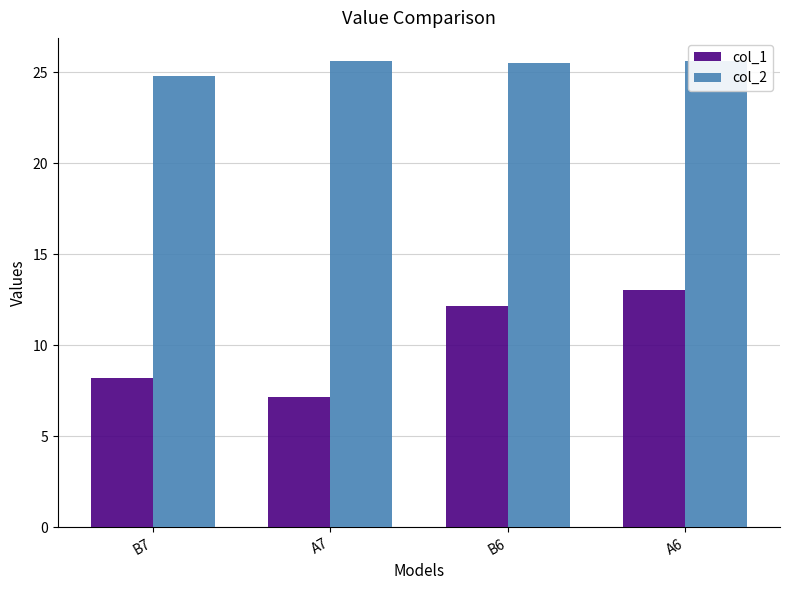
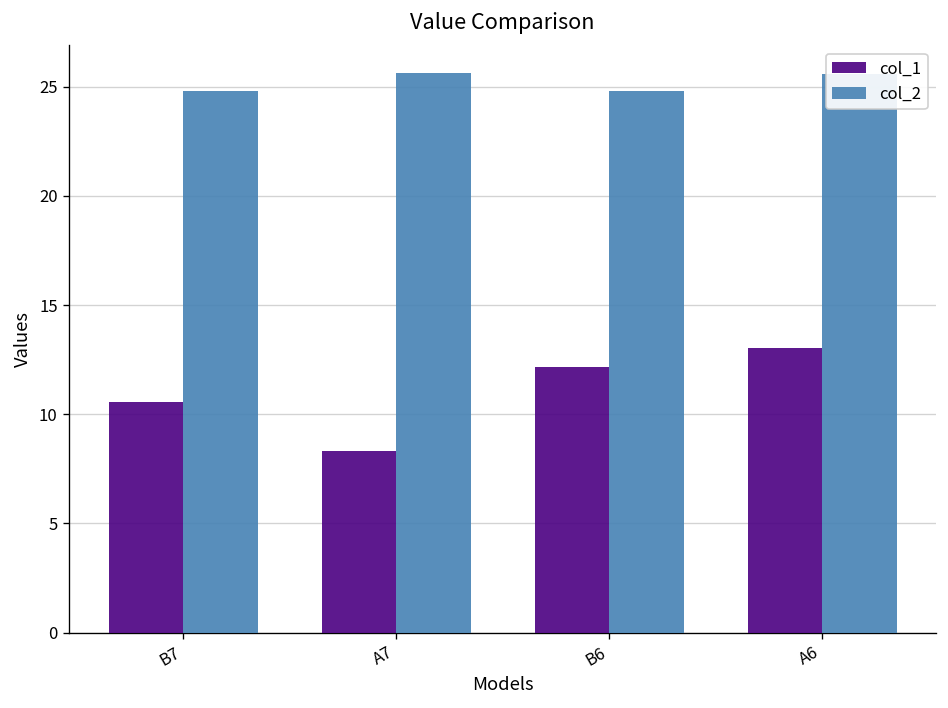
col_1, B7: 8.2 -> 10.6
col_1, A7: 7.1 -> 8.3
col_2, B6: 25.5 -> 24.8
